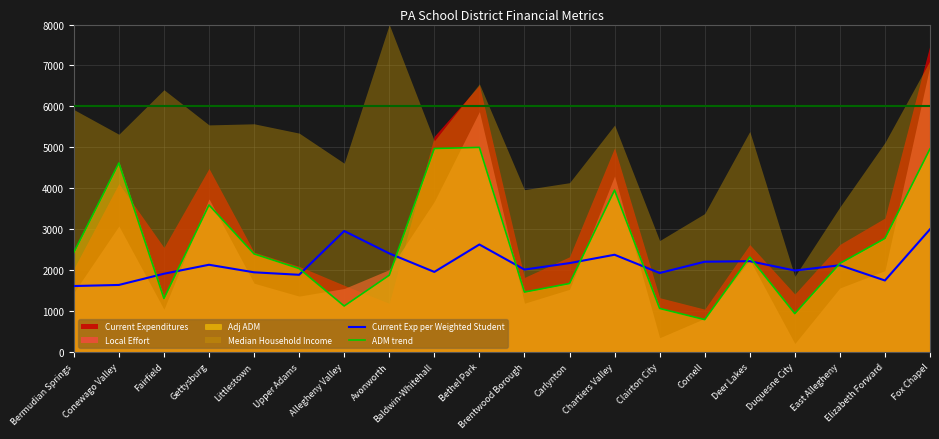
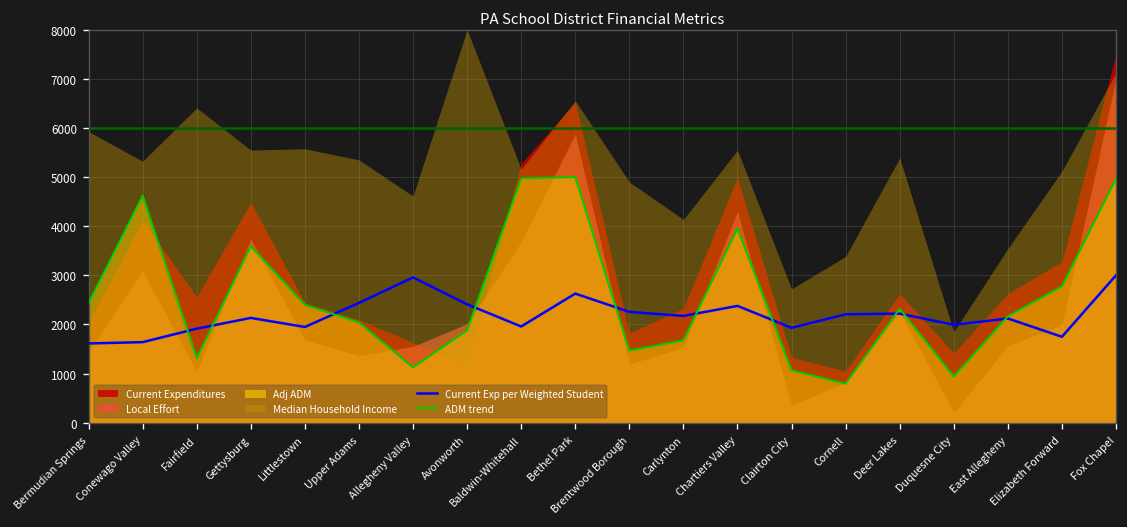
Current Exp per Weighted Student, Upper Adams: 1900 -> 2400
Current Exp per Weighted Student, Brentwood Borough: 2000 -> 2300
Median Household Income, Brentwood Borough: 4000 -> 4900
